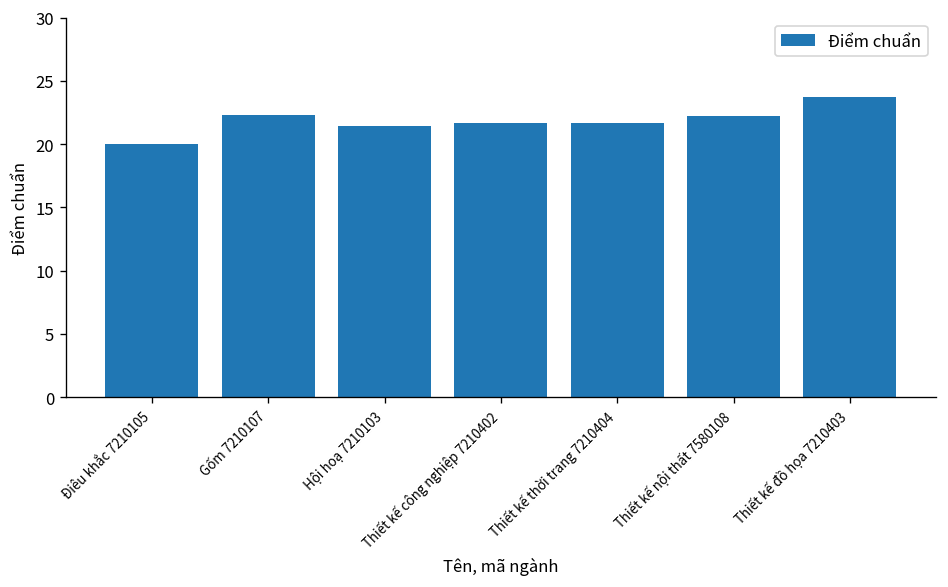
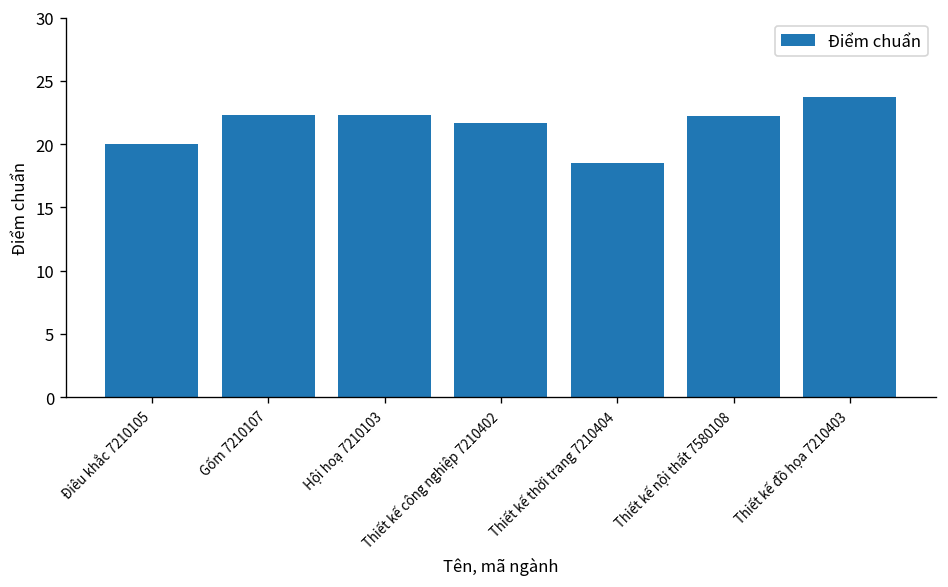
Hội hoạ 7210103: 21.4 -> 22.3
Thiết kế thời trang 7210404: 21.7 -> 18.5
